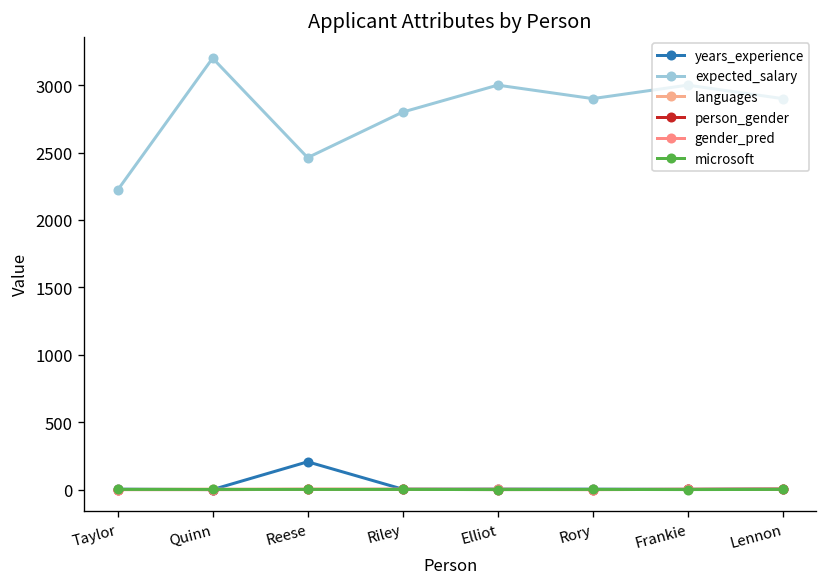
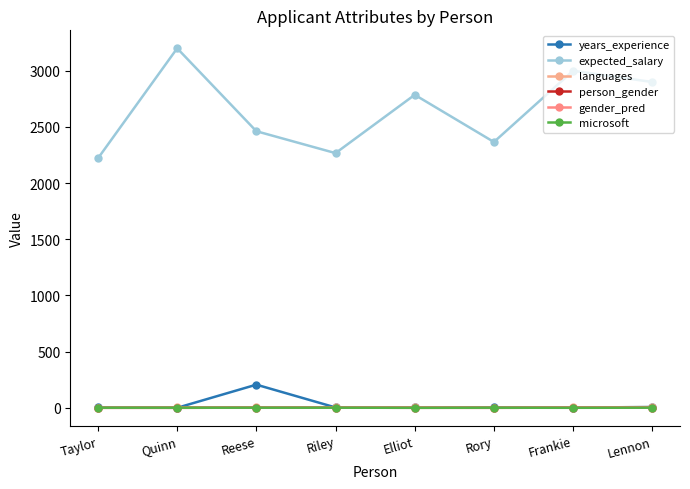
expected_salary, Riley: 2800 -> 2270
expected_salary, Elliot: 3000 -> 2790
expected_salary, Rory: 2900 -> 2370
